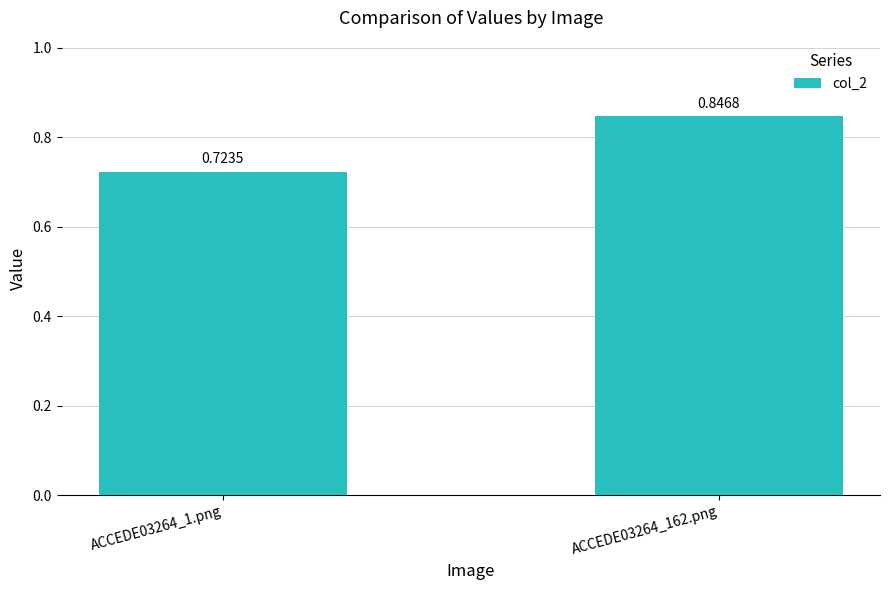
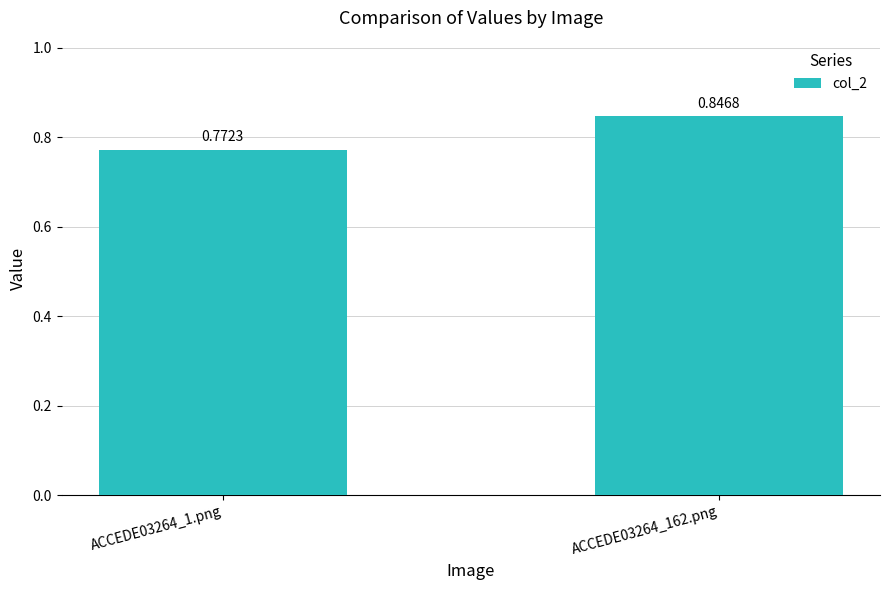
ACCEDE03264_1.png: 0.7235 -> 0.7723
